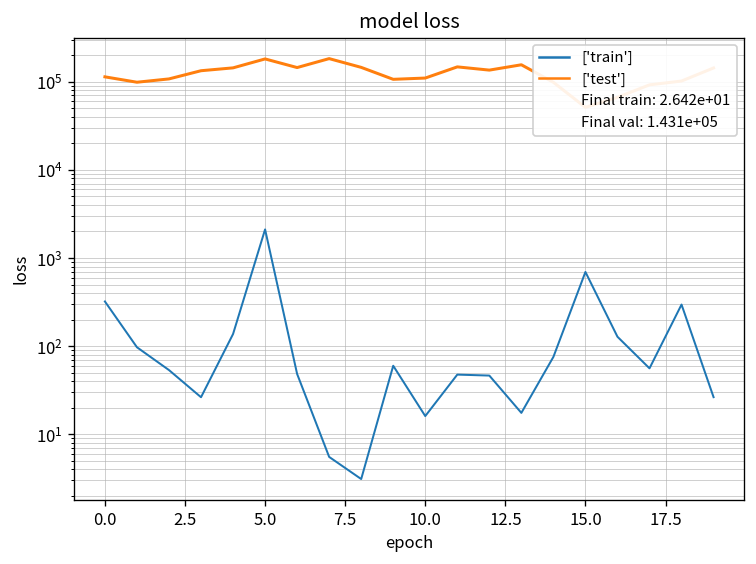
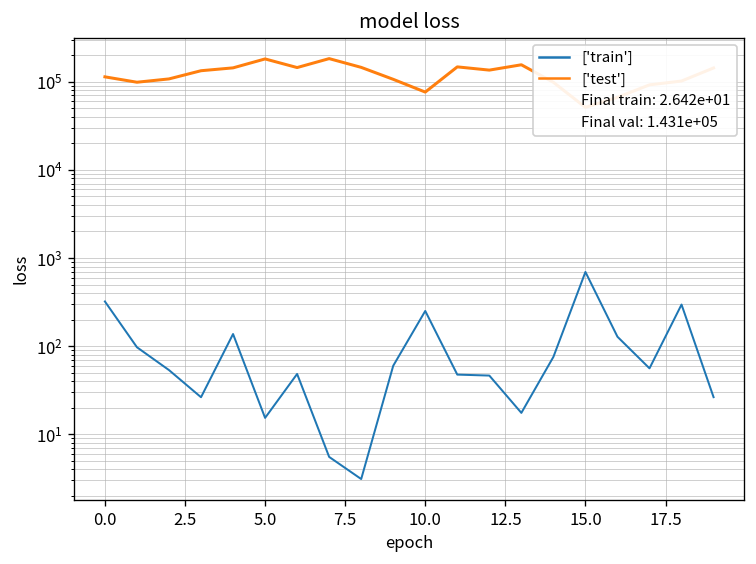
['train'], 5.0: 2100 -> 15
['train'], 10.0: 16 -> 250
['test'], 10.0: 110000 -> 80000
